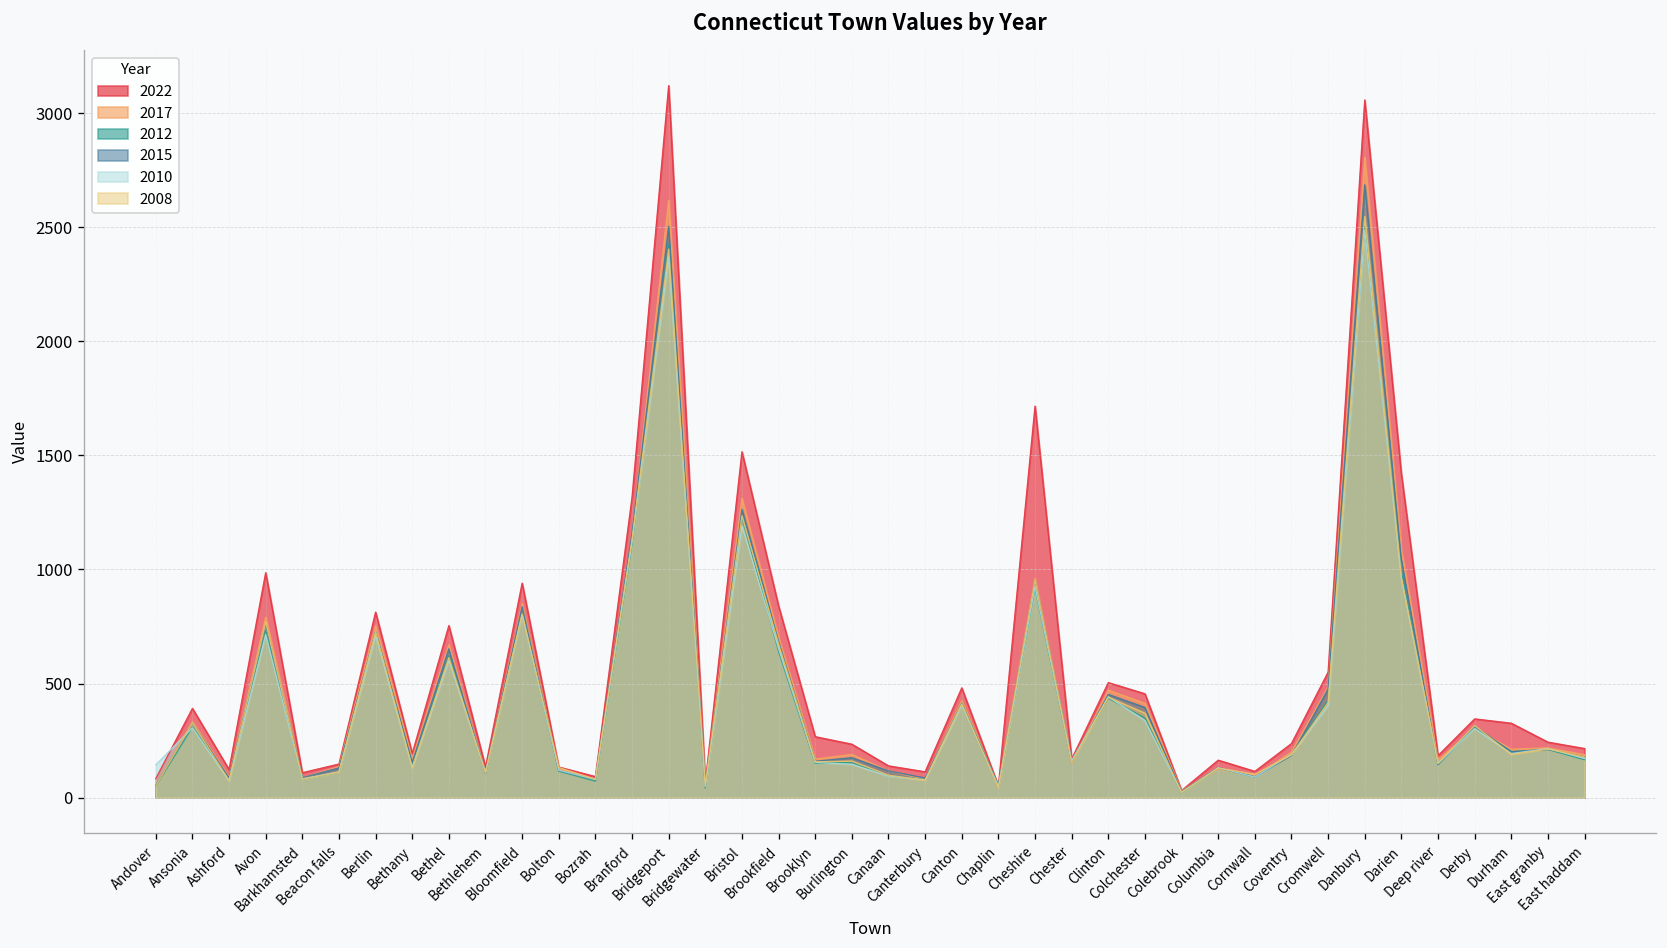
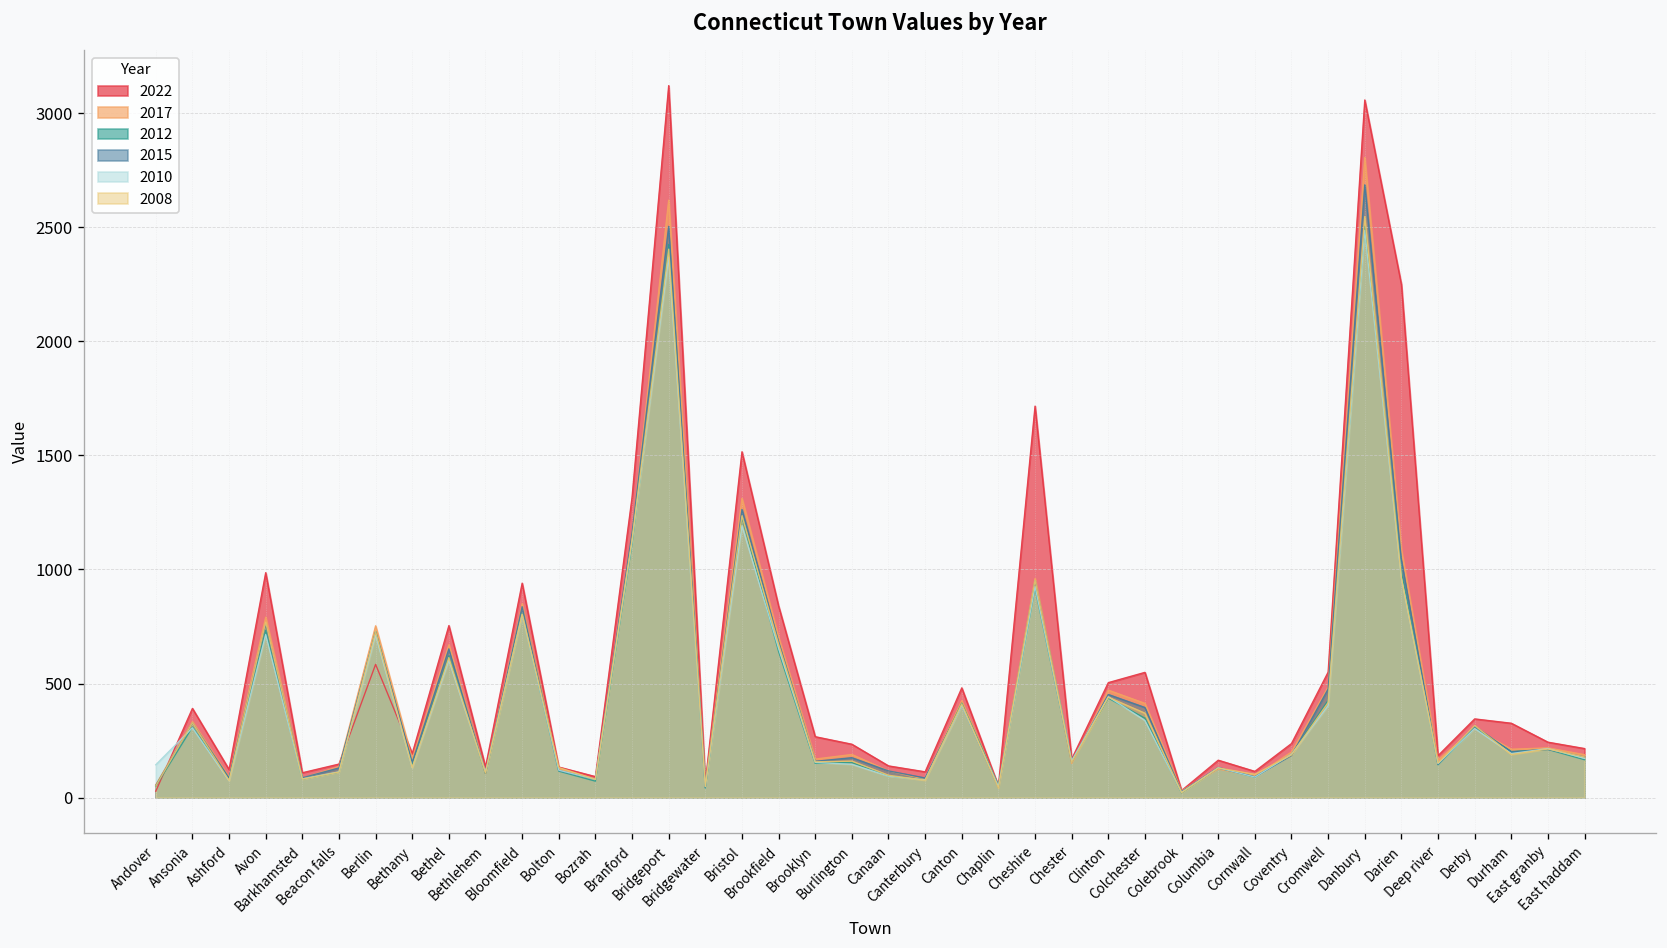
2022, Andover: 80 -> 30
2022, Berlin: 810 -> 580
2022, Colchester: 460 -> 550
2022, Darien: 1420 -> 2250
